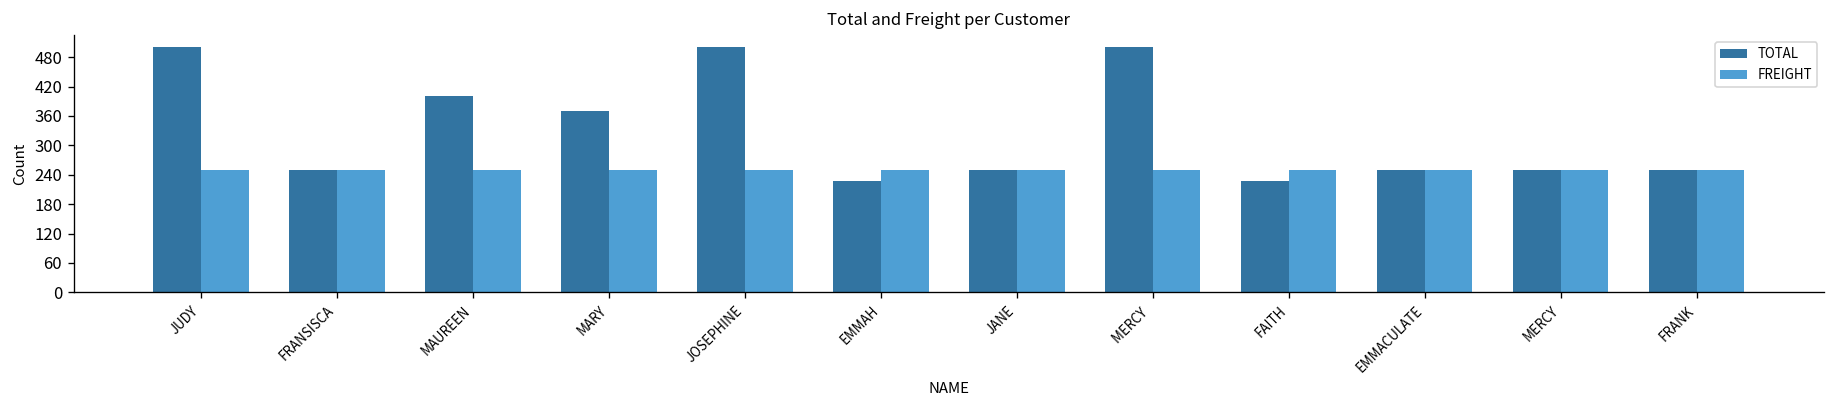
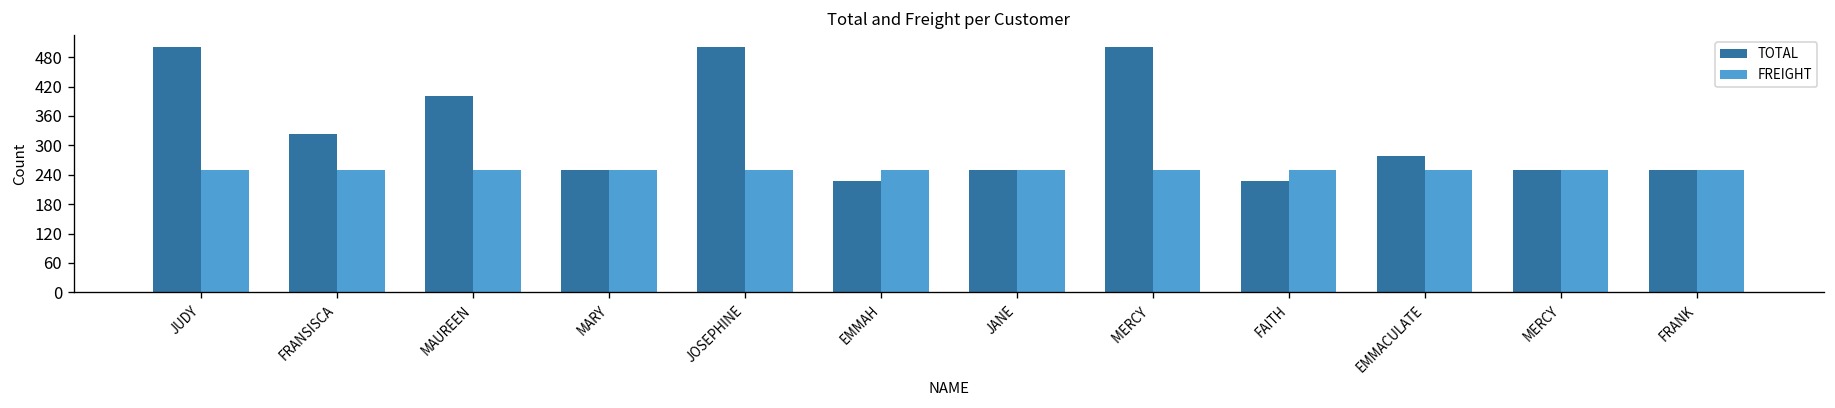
TOTAL, FRANSISCA: 250 -> 320
TOTAL, MARY: 370 -> 250
TOTAL, EMMACULATE: 250 -> 280
